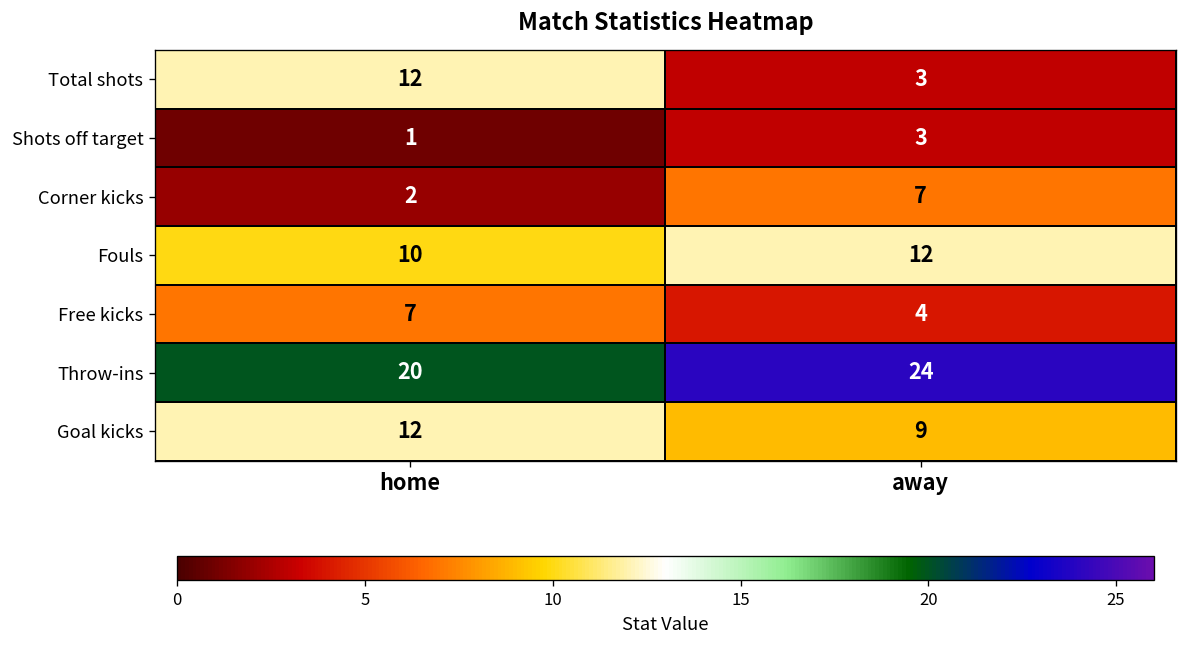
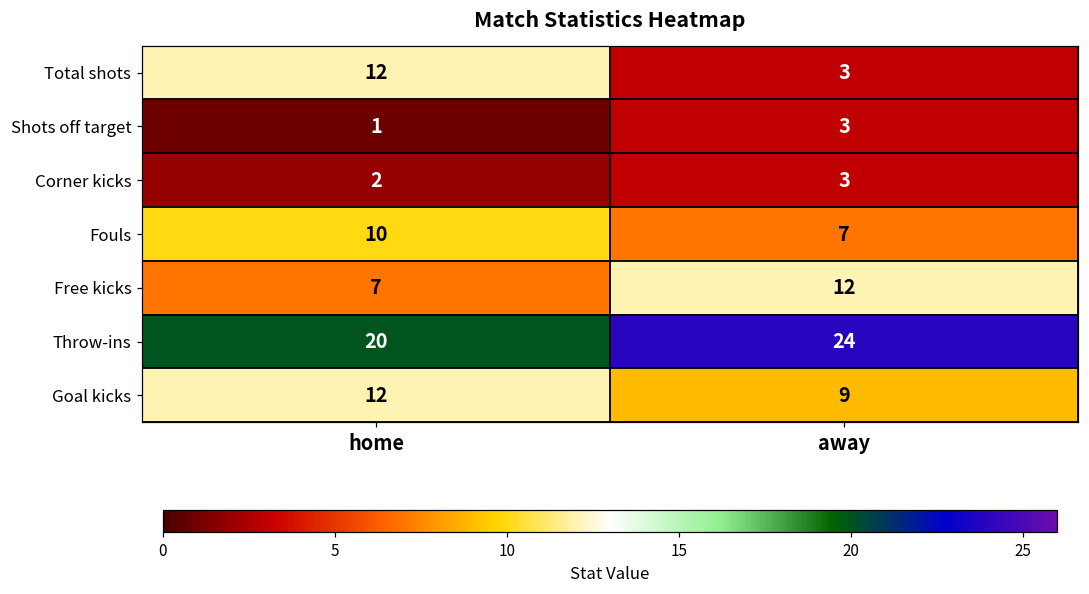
Corner kicks, away: 7 -> 3
Fouls, away: 12 -> 7
Free kicks, away: 4 -> 12
